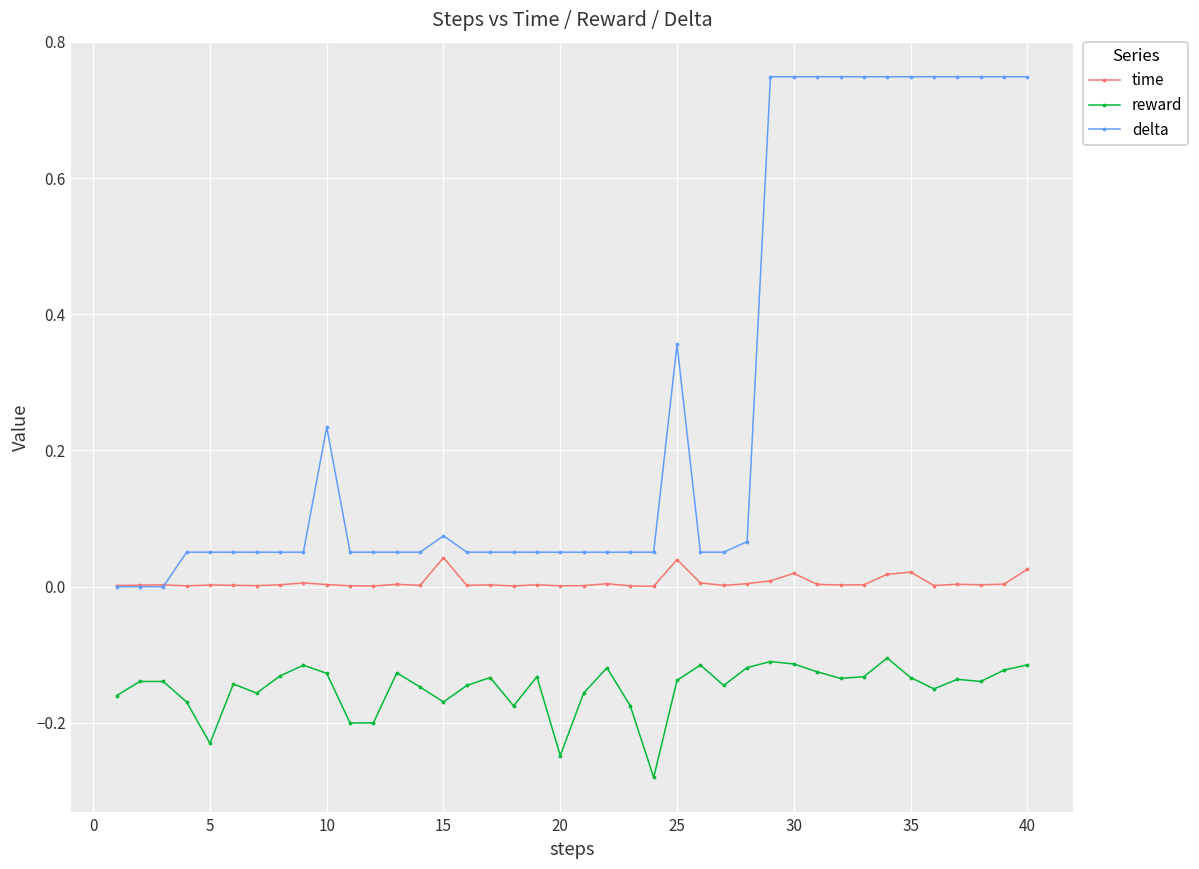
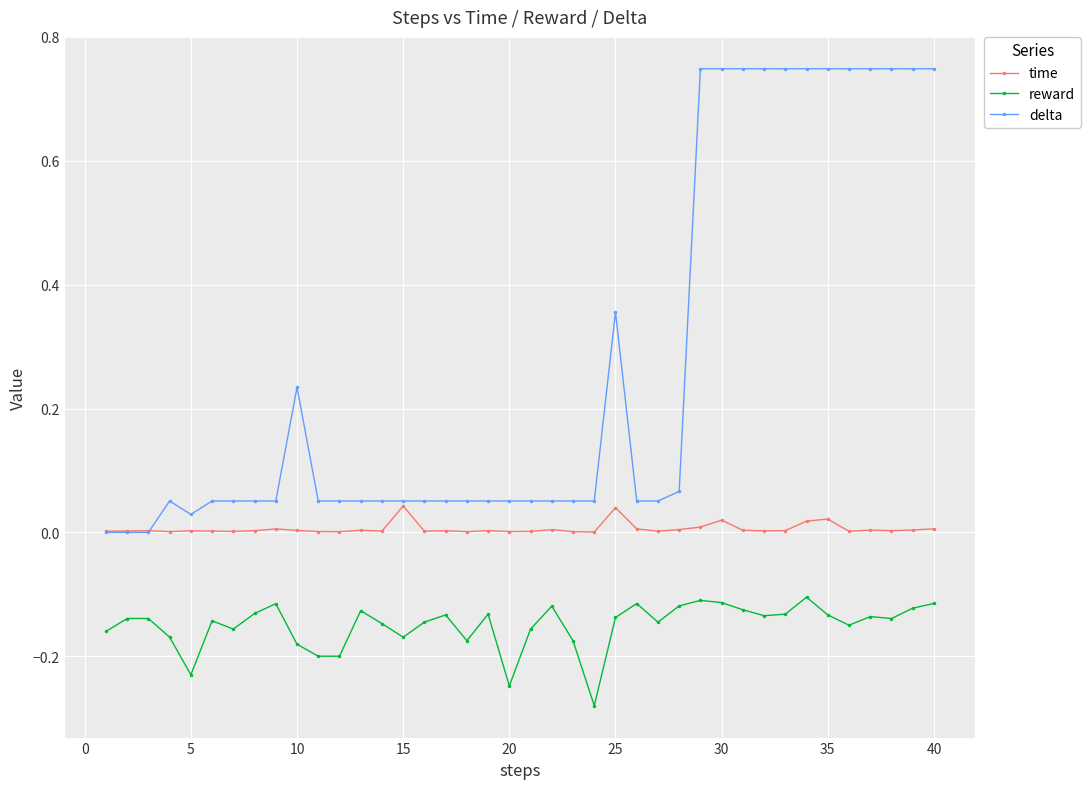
delta, 5: 0.05 -> 0.03
reward, 10: -0.13 -> -0.18
delta, 15: 0.07 -> 0.05
time, 40: 0.03 -> 0.01
